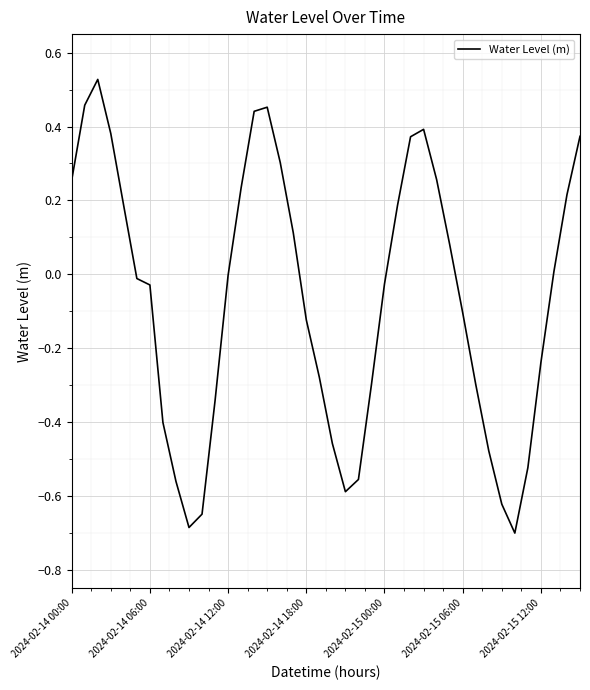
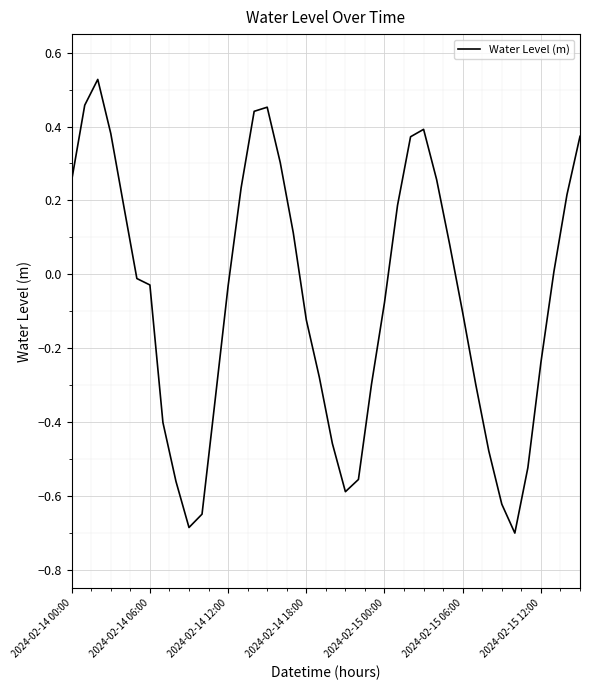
2024-02-14 12:00: 0.00 -> -0.03
2024-02-15 00:00: -0.03 -> -0.08
